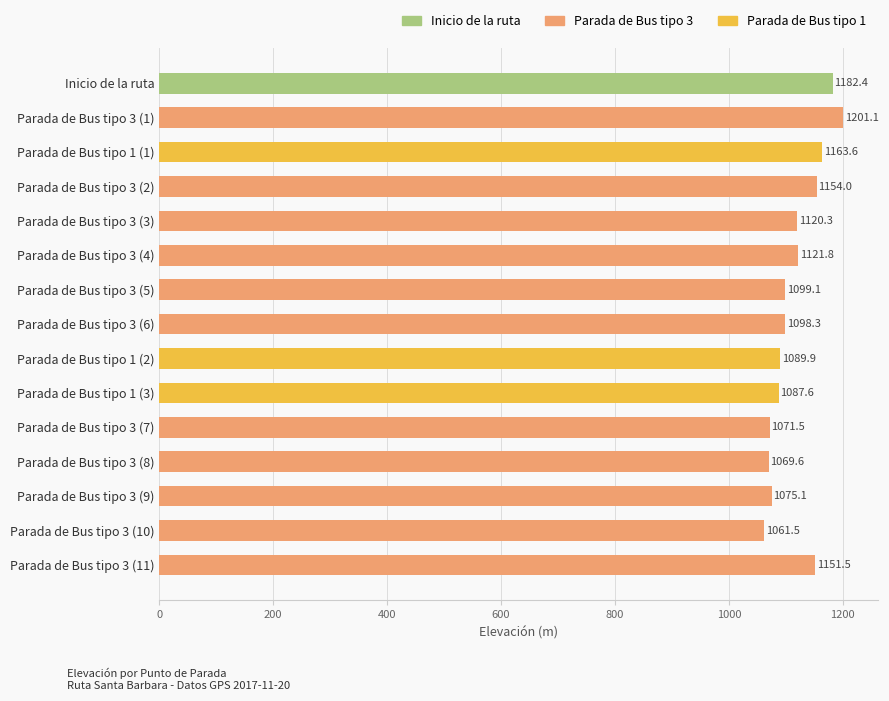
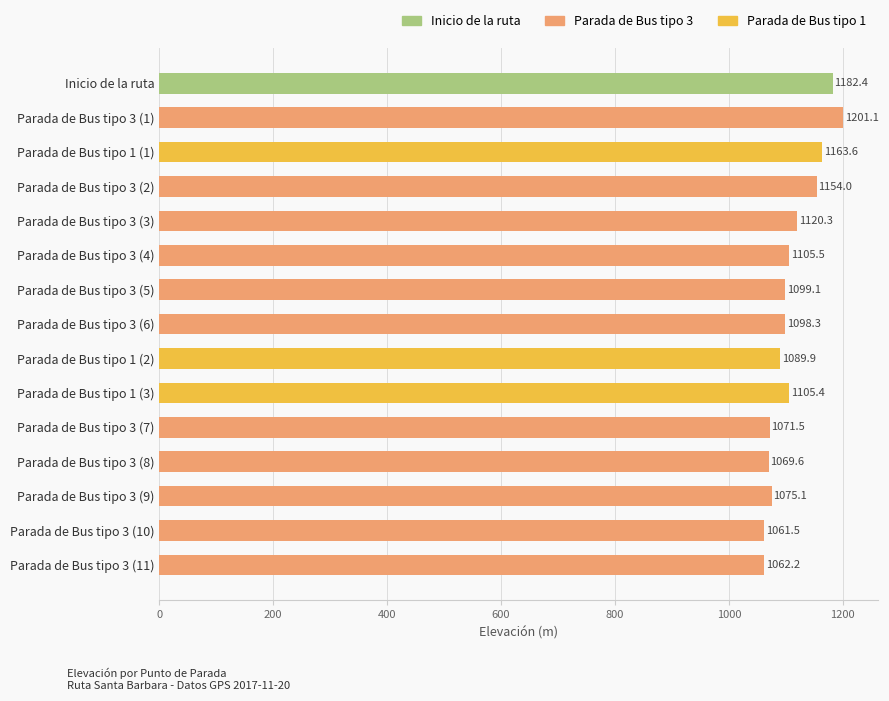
Parada de Bus tipo 3 (4): 1121.8 -> 1105.5
Parada de Bus tipo 1 (3): 1087.6 -> 1105.4
Parada de Bus tipo 3 (11): 1151.5 -> 1062.2
